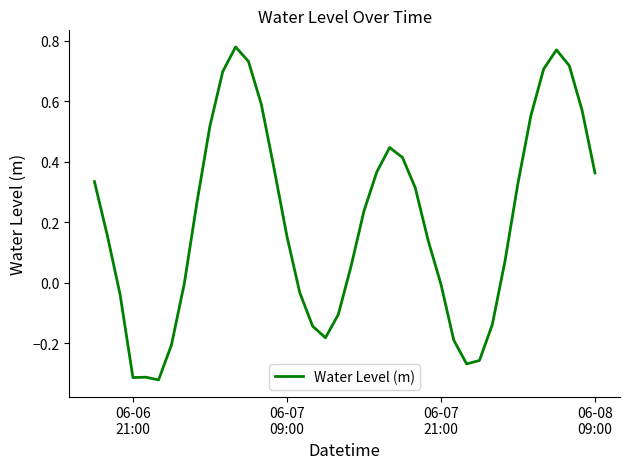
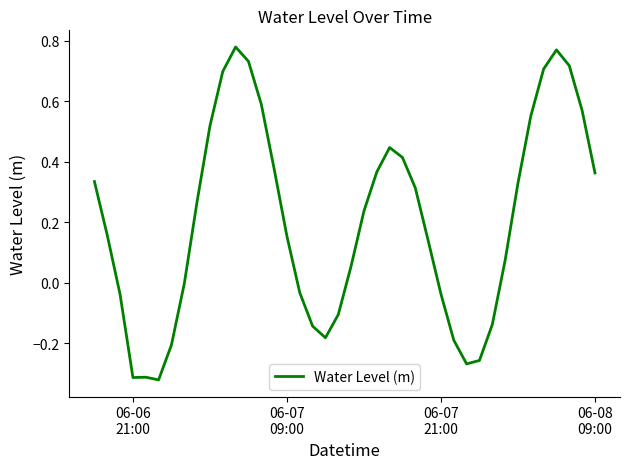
06-07 21:00: -0.01 -> -0.04
